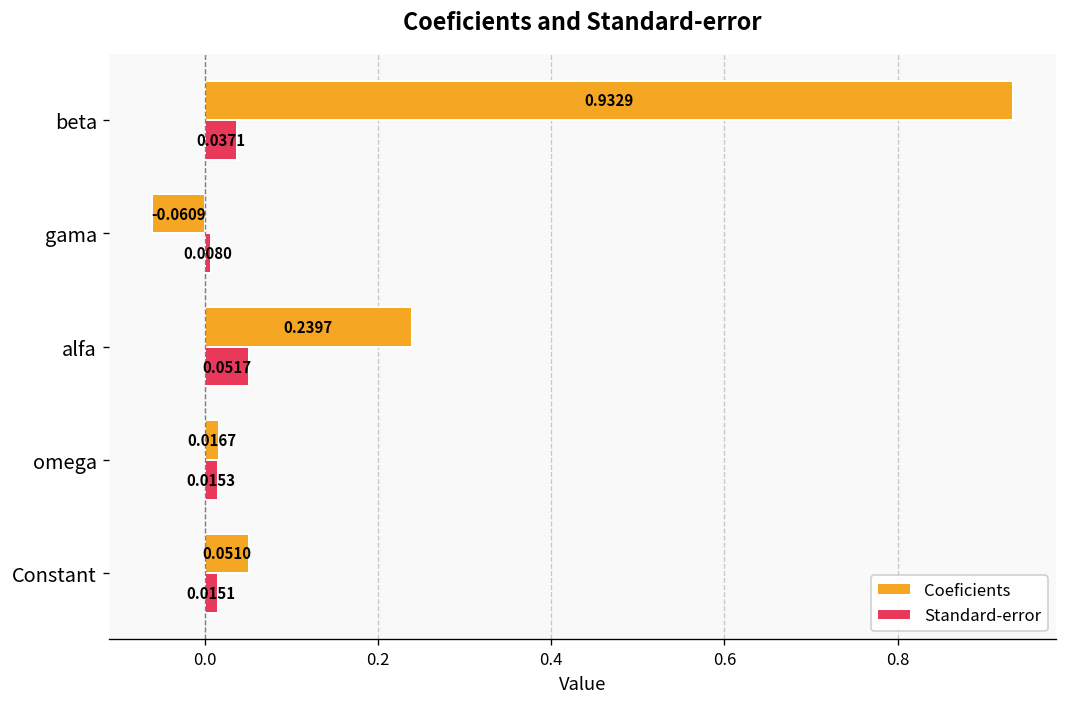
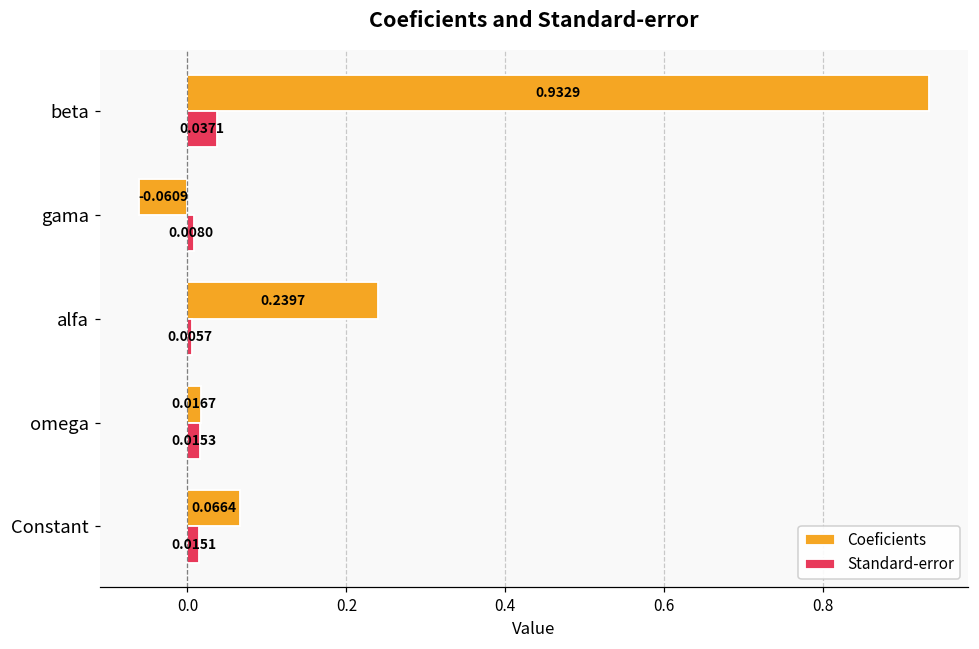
Standard-error, alfa: 0.0517 -> 0.0057
Coeficients, Constant: 0.0510 -> 0.0664
